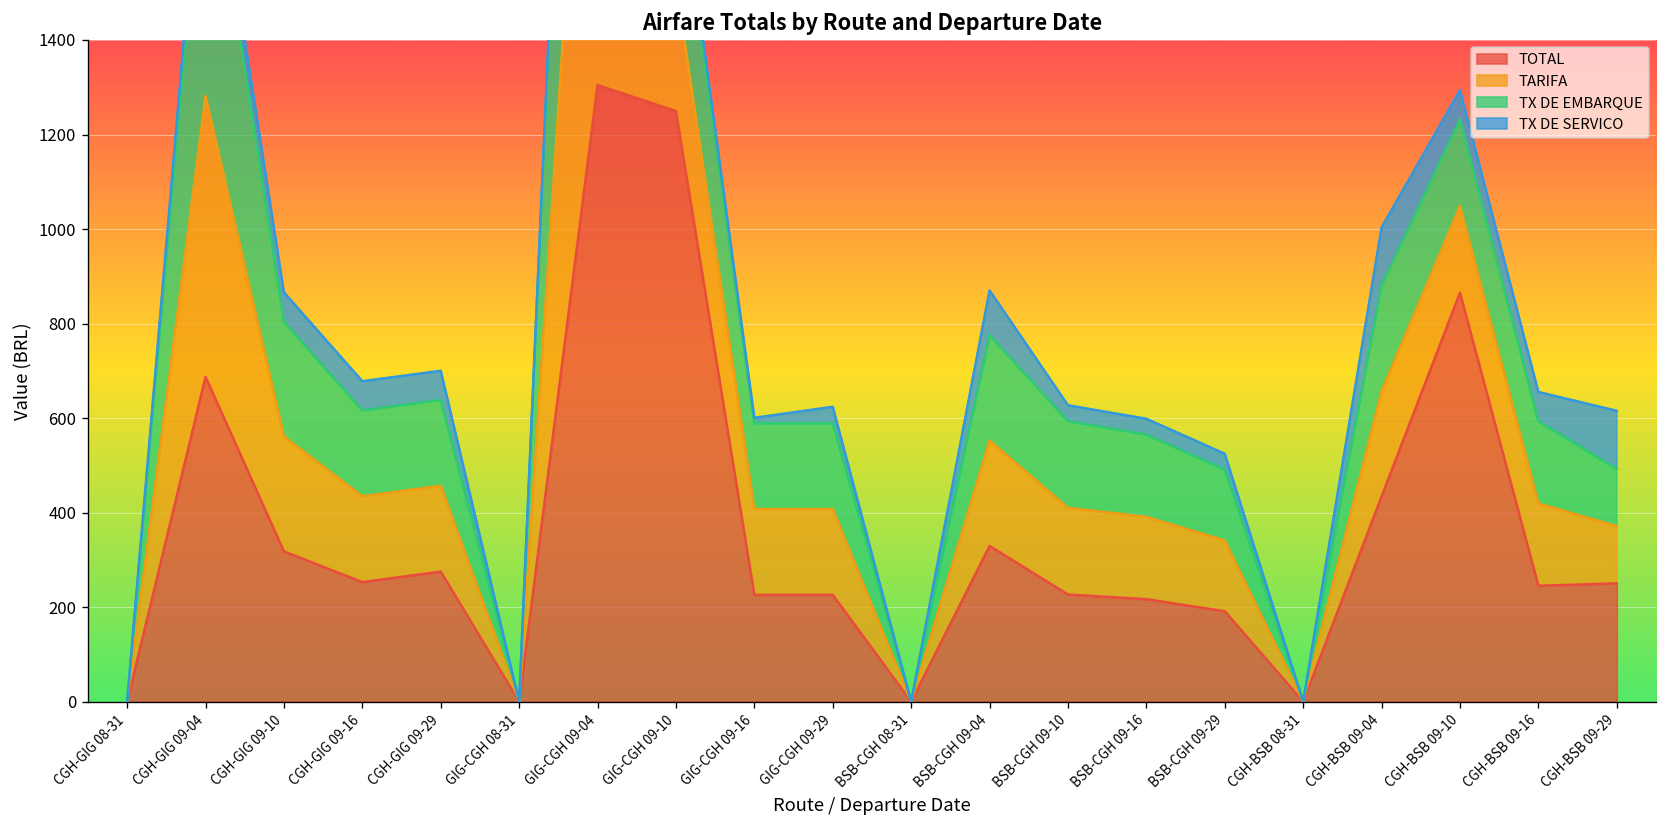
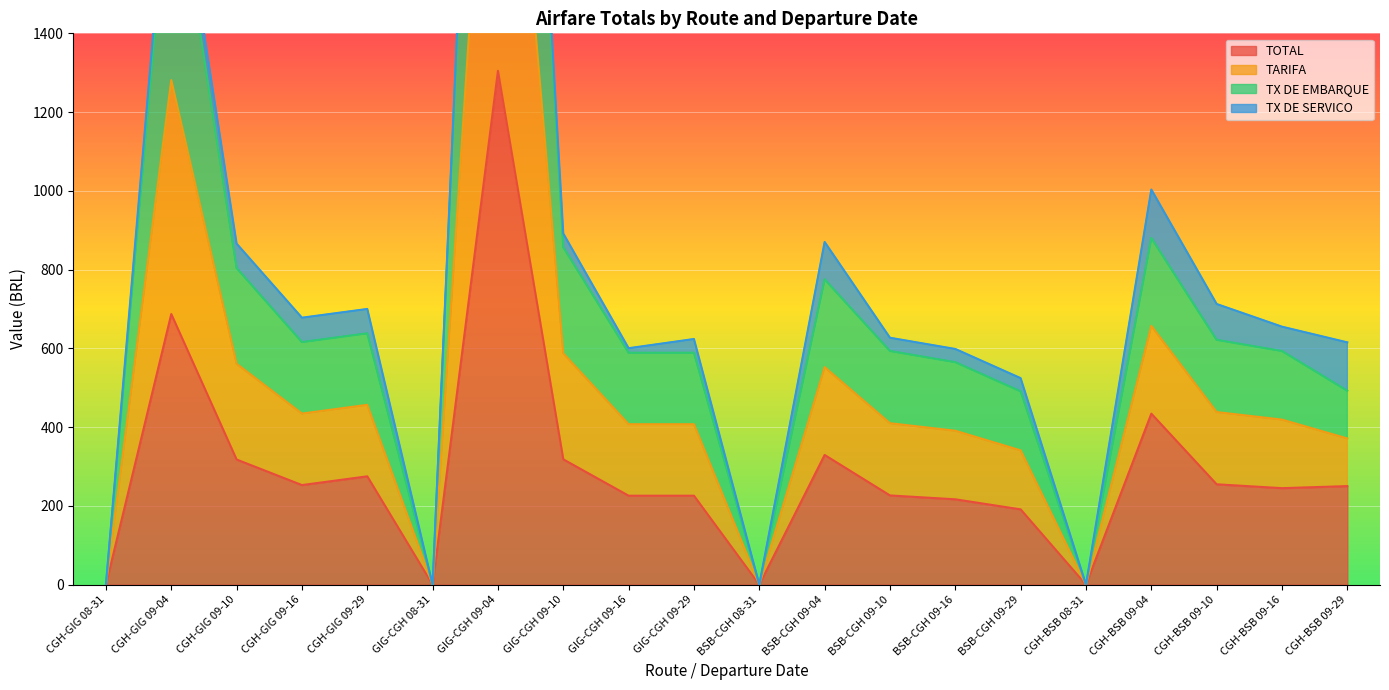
TOTAL, GIG-CGH 09-10: 1250 -> 320
TOTAL, CGH-BSB 09-10: 870 -> 250
TX DE SERVICO, CGH-BSB 09-10: 60 -> 90
